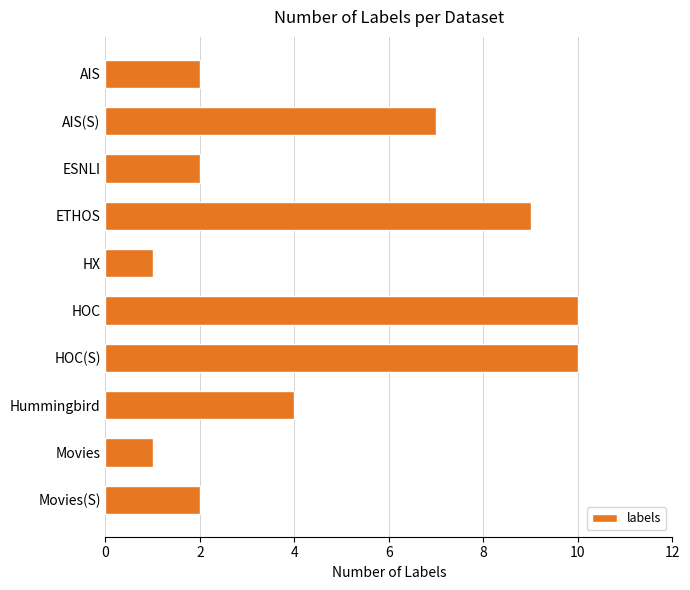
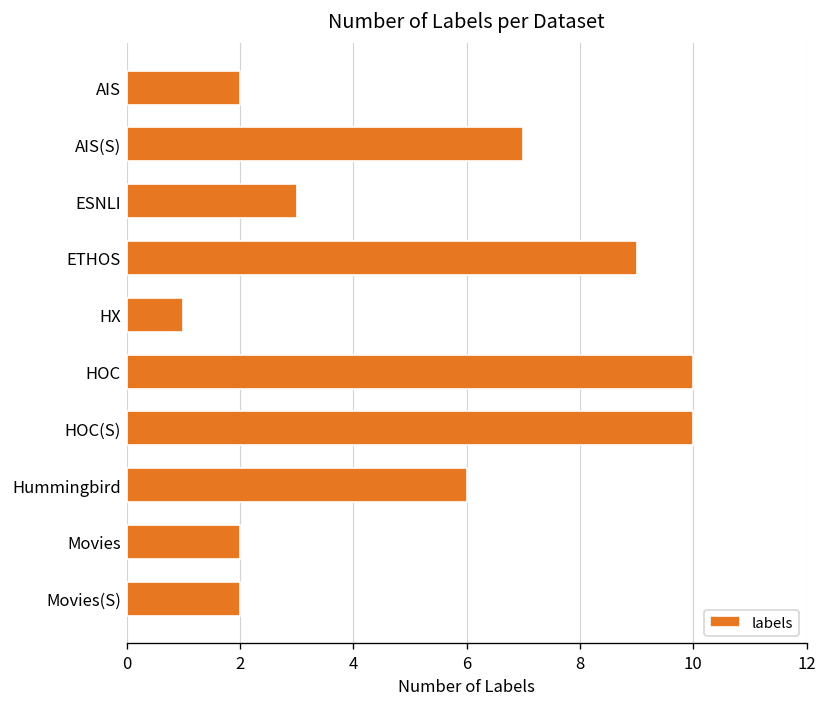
ESNLI: 2 -> 3
Hummingbird: 4 -> 6
Movies: 1 -> 2
